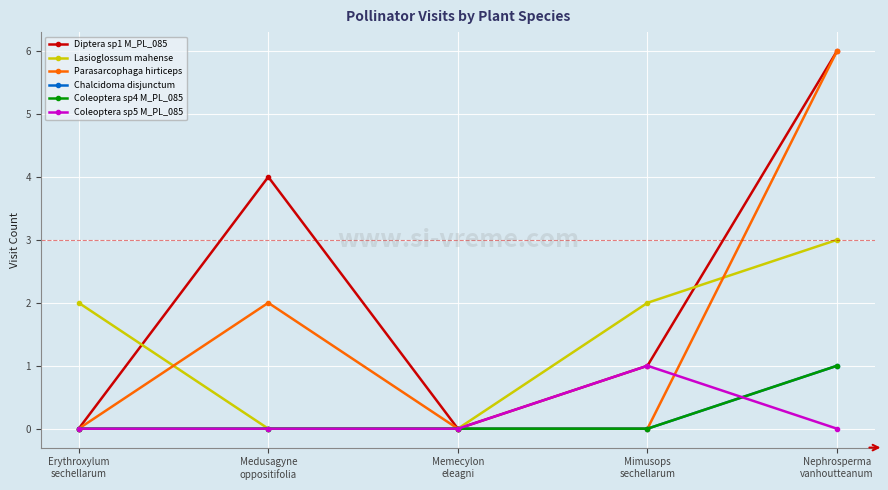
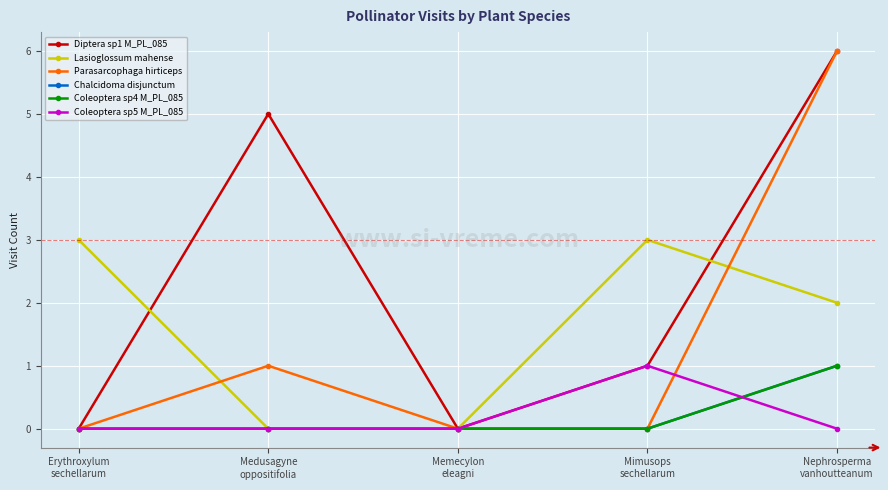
Lasioglossum mahense, Erythroxylum sechellarum: 2 -> 3
Diptera sp1 M_PL_085, Medusagyne oppositifolia: 4 -> 5
Parasarcophaga hirticeps, Medusagyne oppositifolia: 2 -> 1
Lasioglossum mahense, Mimusops sechellarum: 2 -> 3
Lasioglossum mahense, Nephrosperma vanhoutteanum: 3 -> 2
